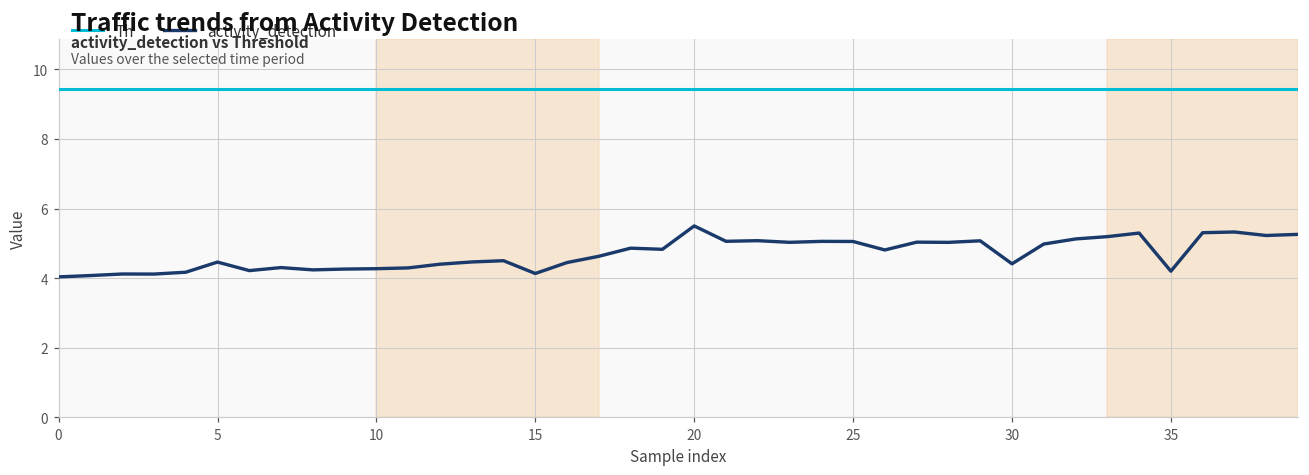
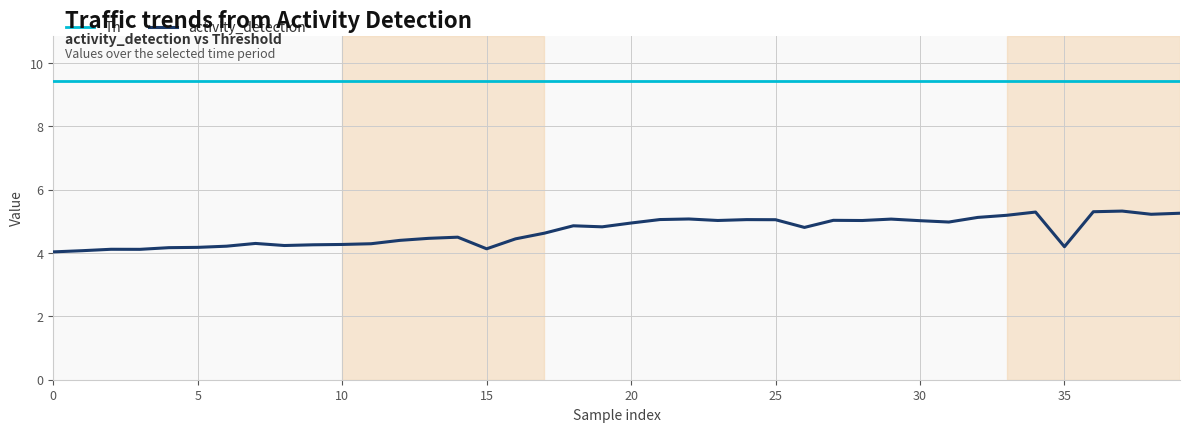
activity_detection, 5: 4.5 -> 4.2
activity_detection, 20: 5.5 -> 4.9
activity_detection, 30: 4.4 -> 5.0
